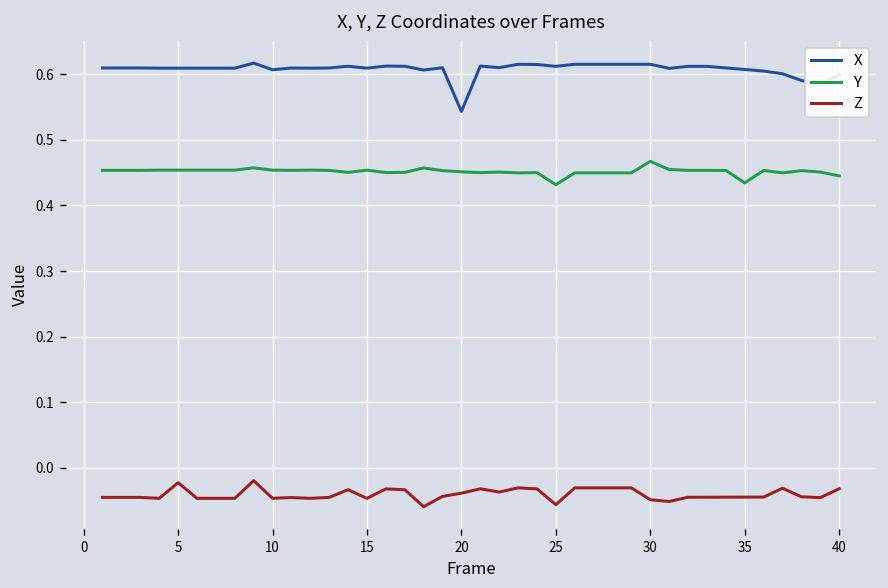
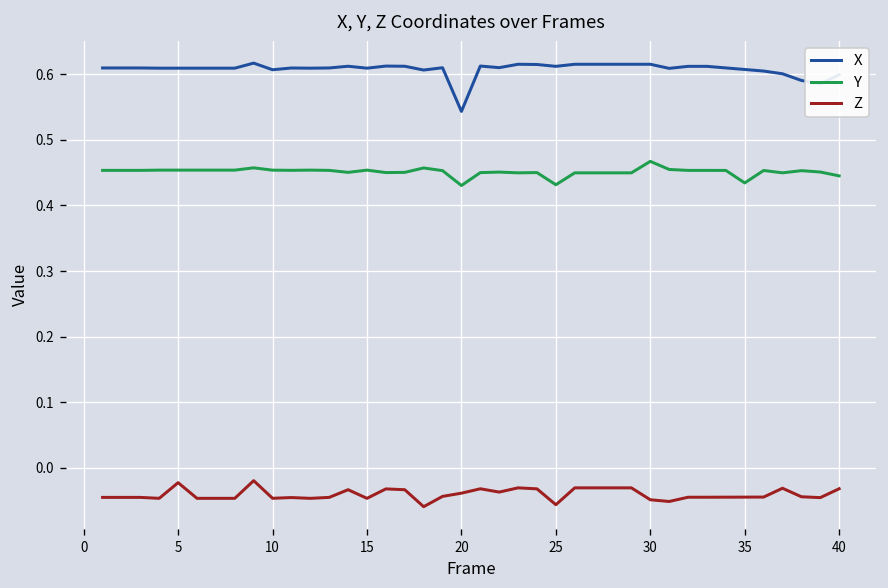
Y, 20: 0.45 -> 0.43
